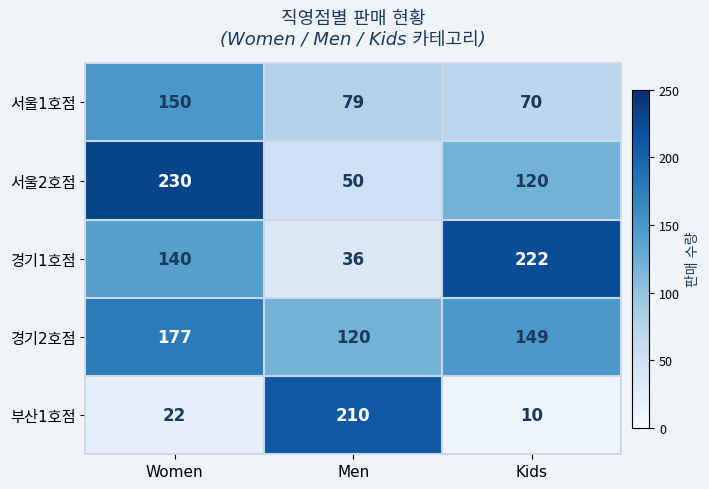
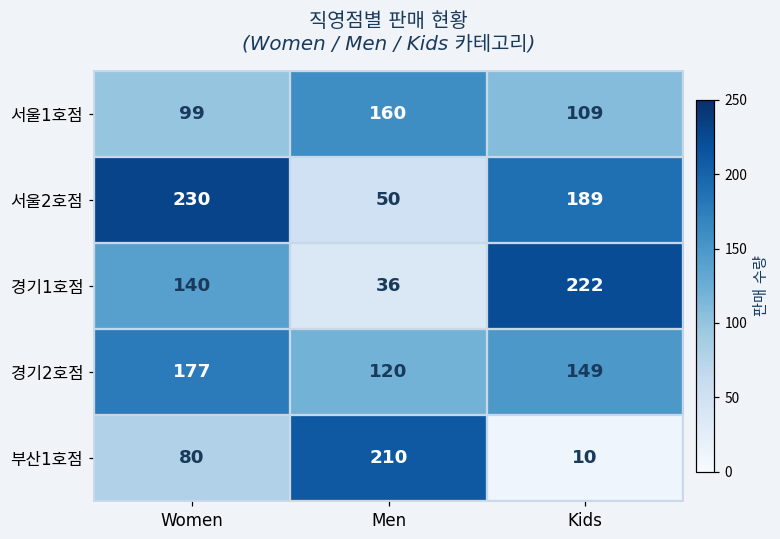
서울1호점, Women: 150 -> 99
서울1호점, Men: 79 -> 160
서울1호점, Kids: 70 -> 109
서울2호점, Kids: 120 -> 189
부산1호점, Women: 22 -> 80
